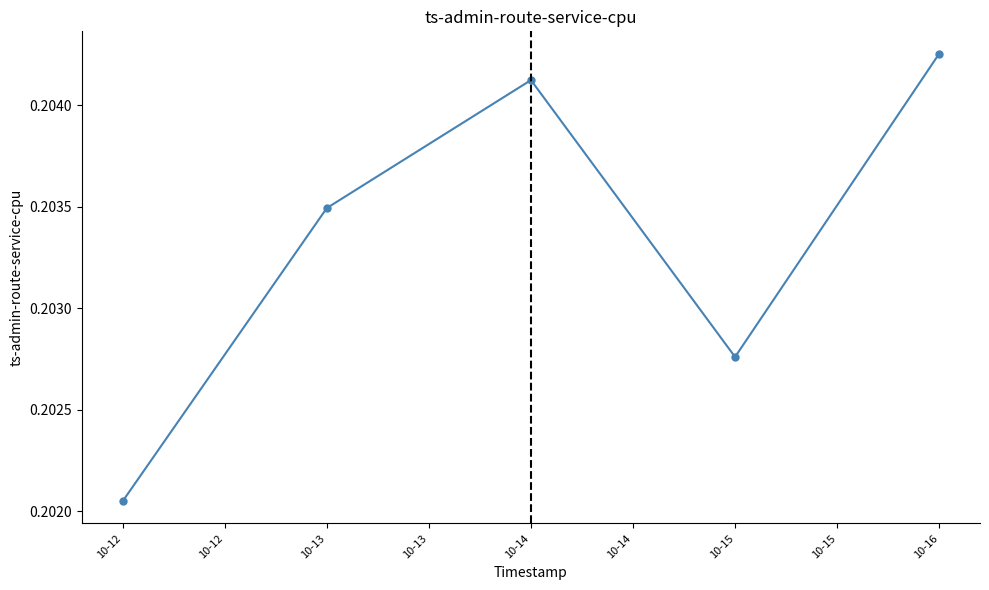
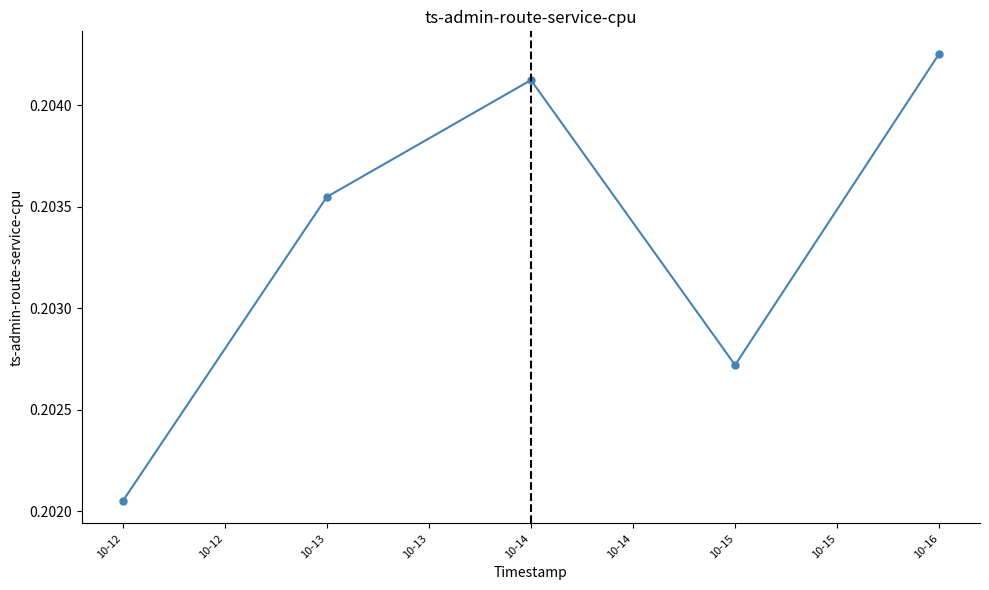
10-13: 0.20349 -> 0.20355
10-15: 0.20276 -> 0.20272
